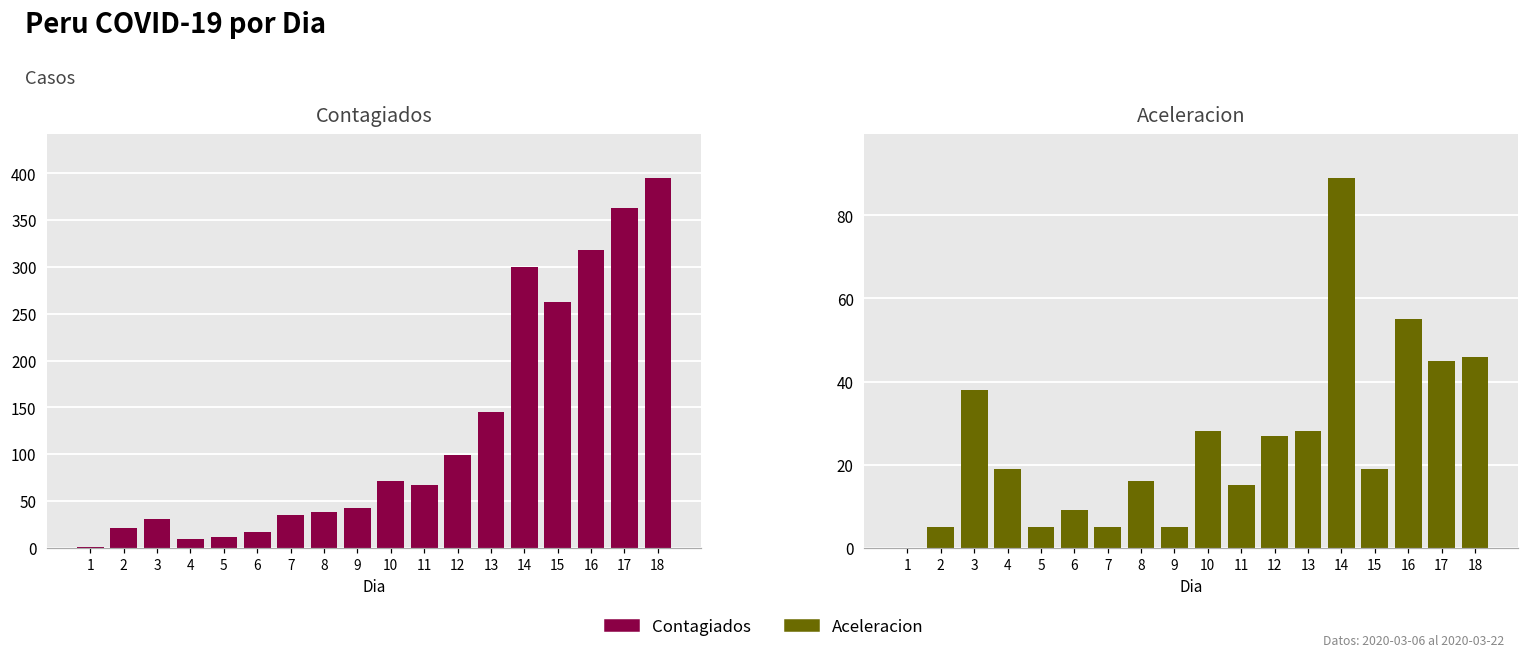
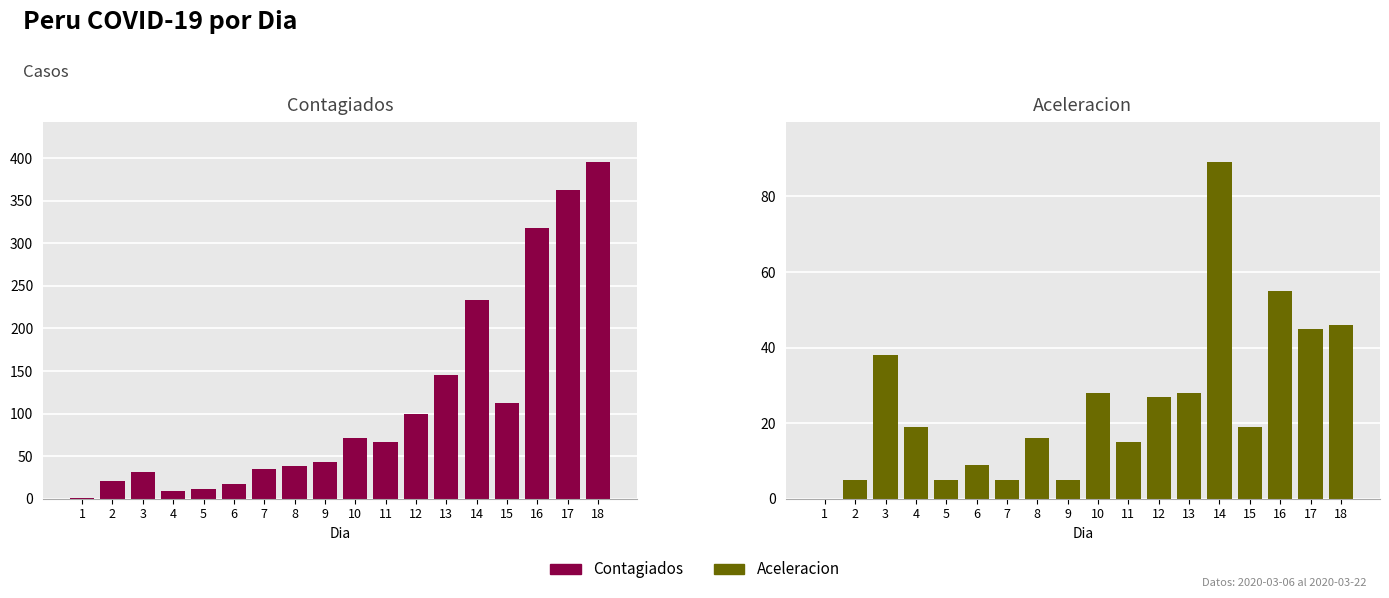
Contagiados, 14: 300 -> 230
Contagiados, 15: 260 -> 110
